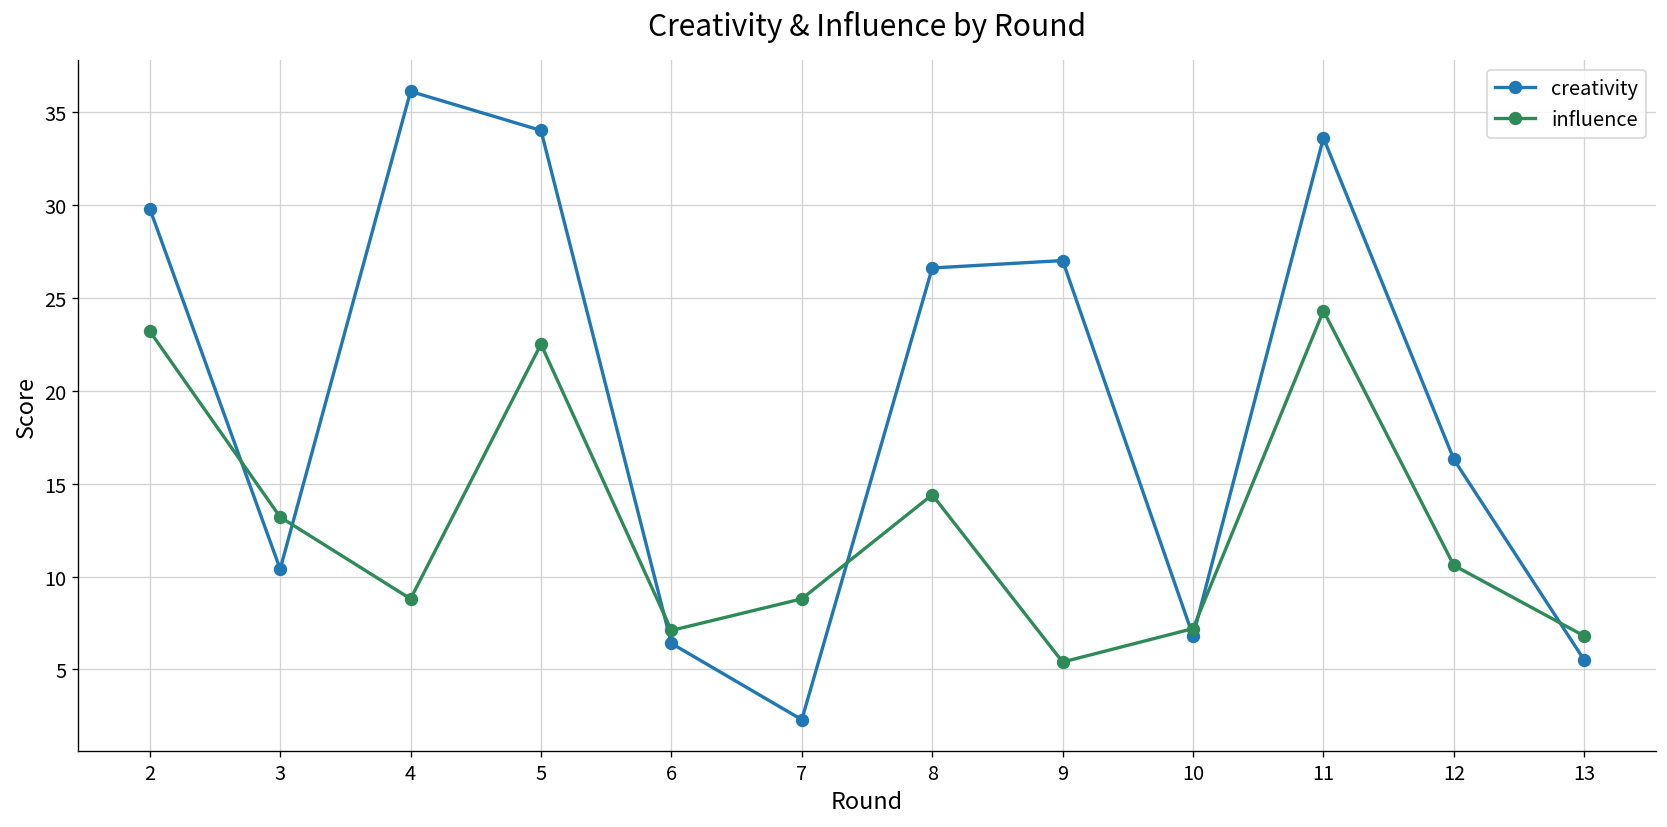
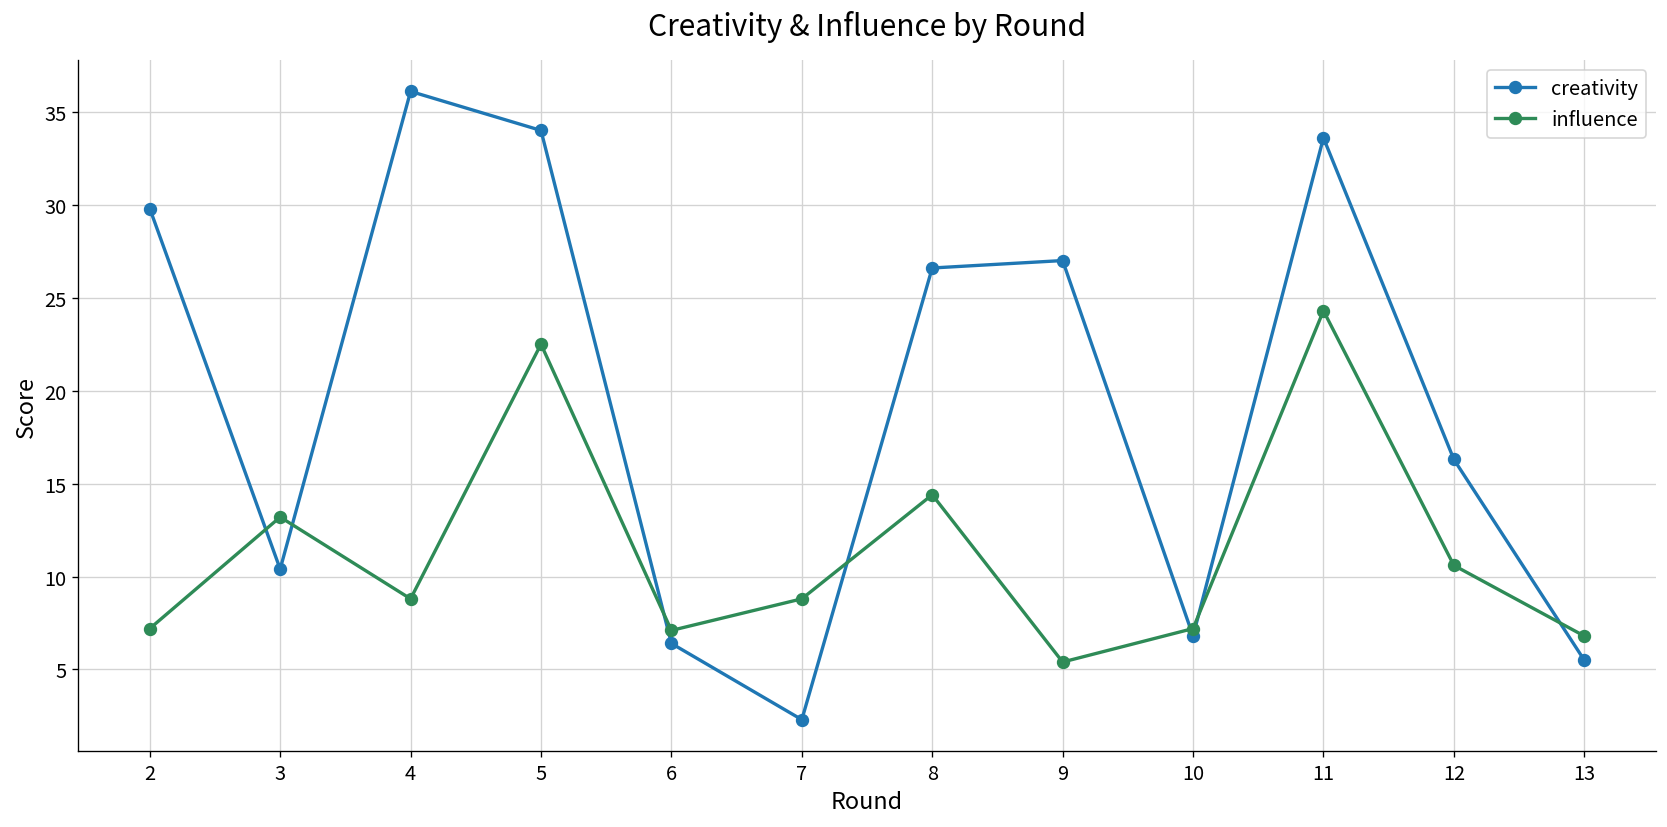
influence, 2: 23.2 -> 7.2
